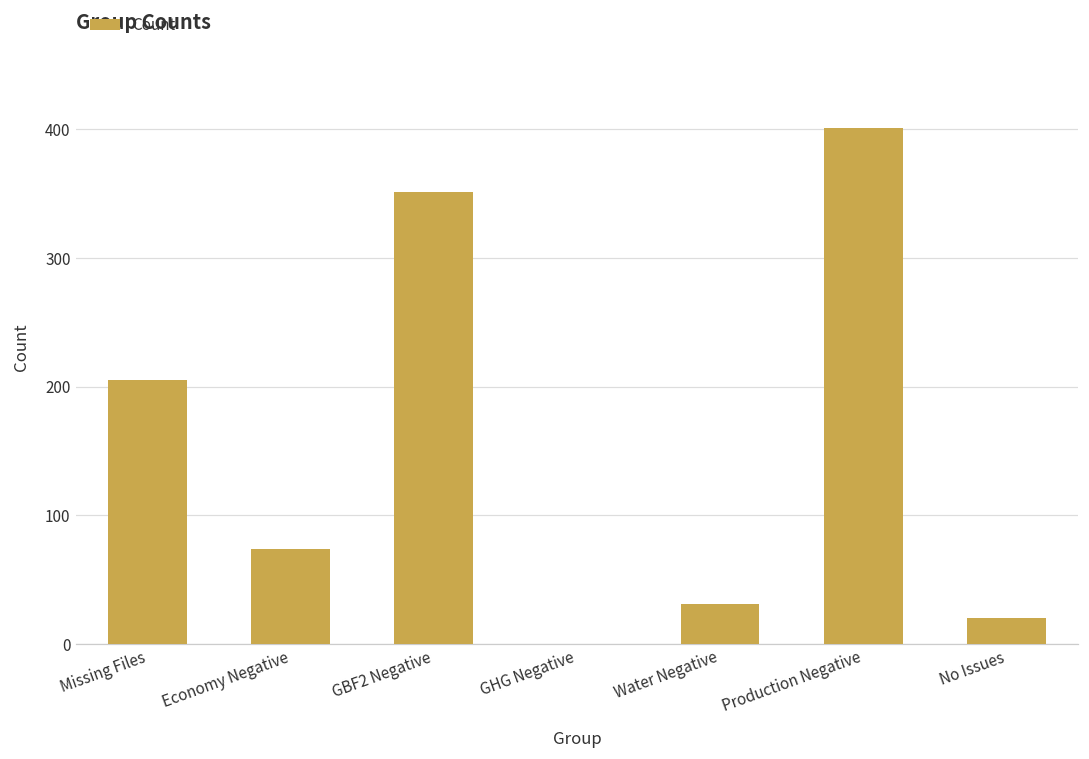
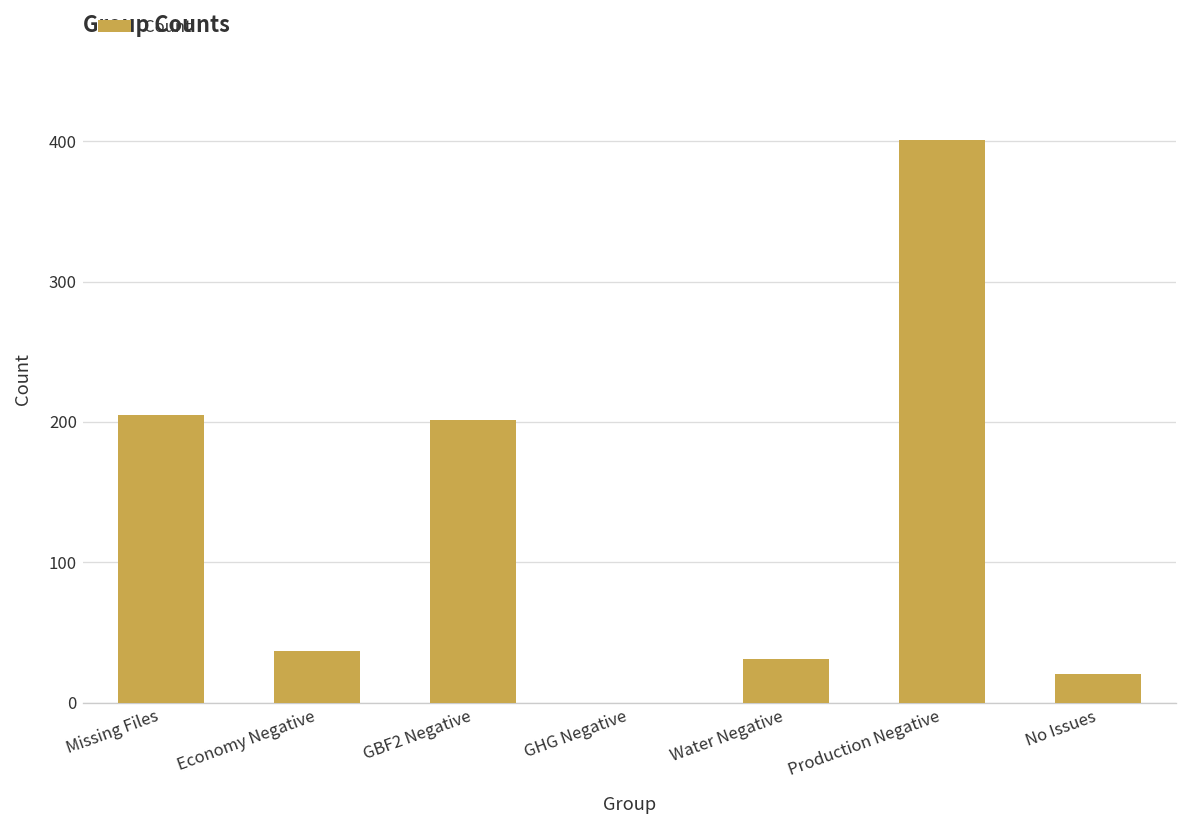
Economy Negative: 74 -> 37
GBF2 Negative: 351 -> 201
